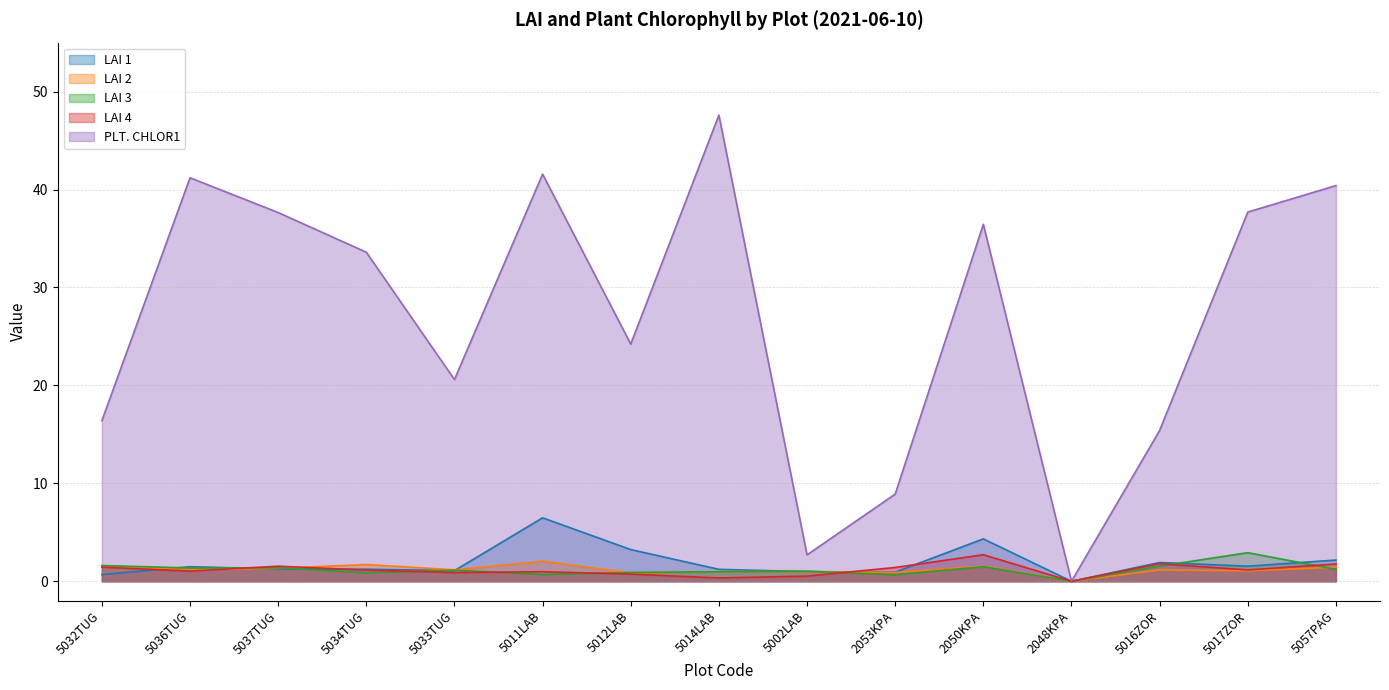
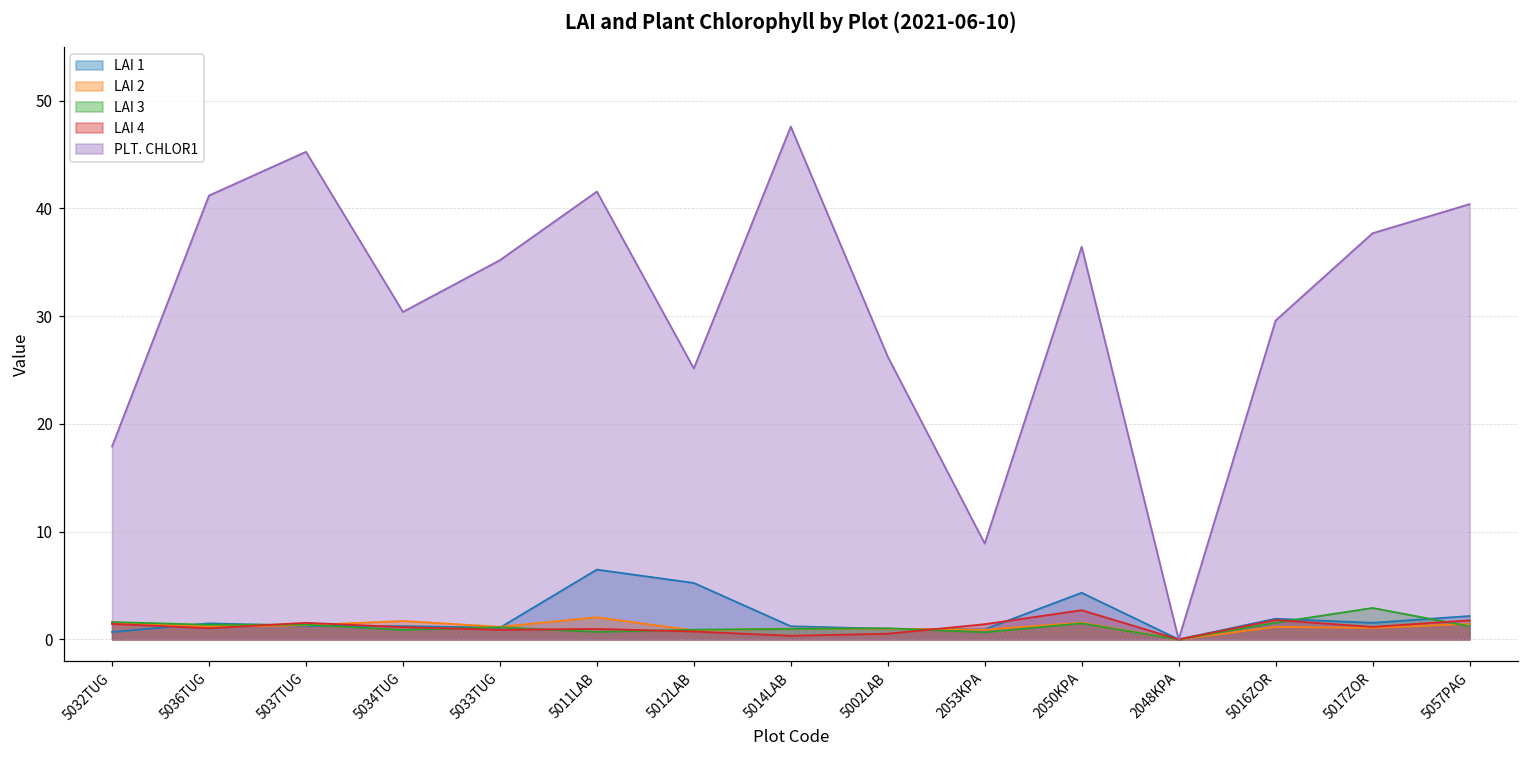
PLT. CHLOR1, 5032TUG: 16 -> 18
PLT. CHLOR1, 5037TUG: 38 -> 45
PLT. CHLOR1, 5034TUG: 34 -> 30
PLT. CHLOR1, 5033TUG: 21 -> 35
LAI 1, 5012LAB: 3 -> 5
PLT. CHLOR1, 5012LAB: 24 -> 25
PLT. CHLOR1, 5002LAB: 3 -> 26
PLT. CHLOR1, 5016ZOR: 15 -> 30
